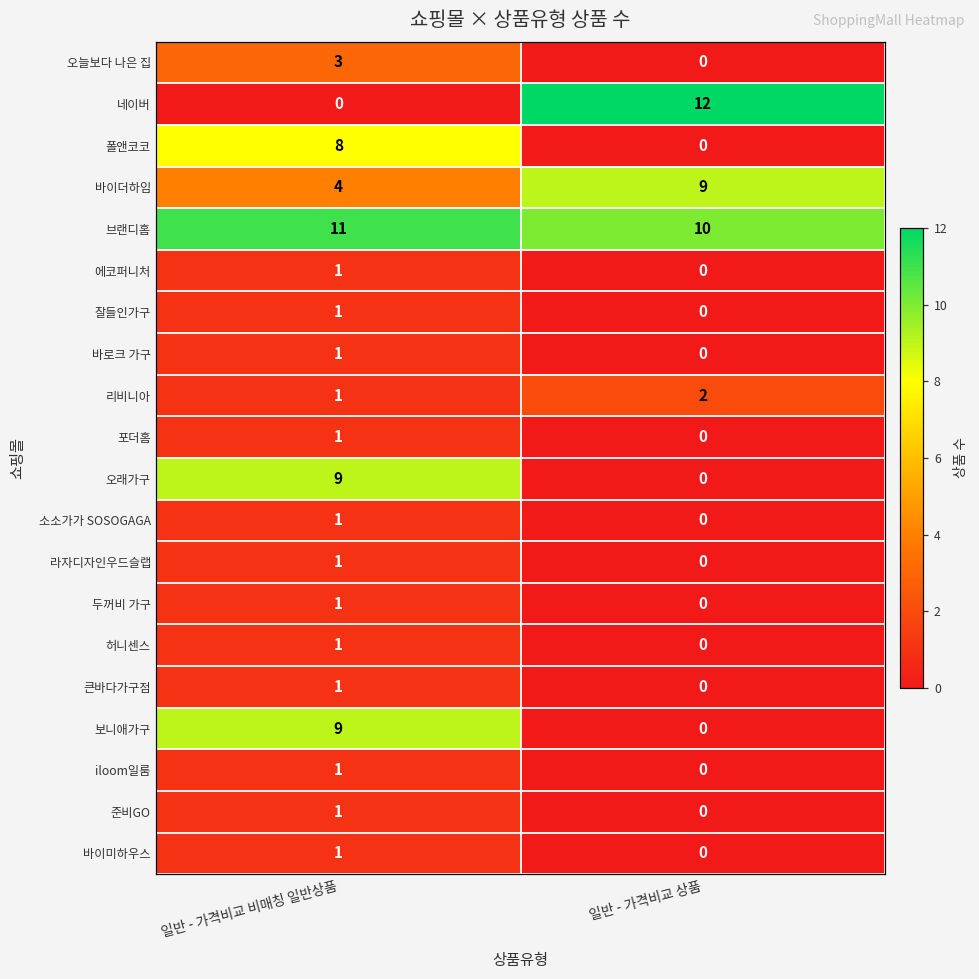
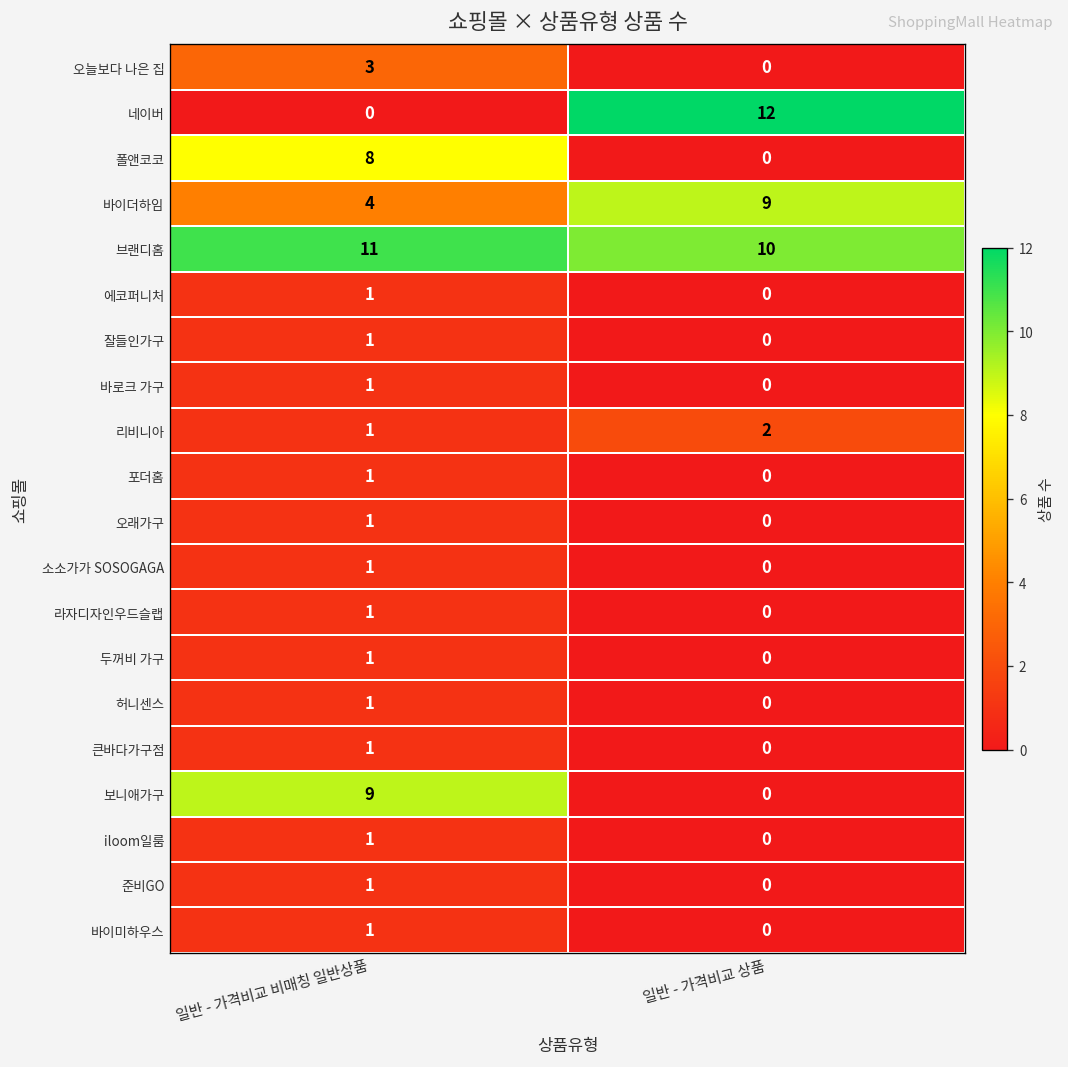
오래가구, 일반 - 가격비교 비매칭 일반상품: 9 -> 1
